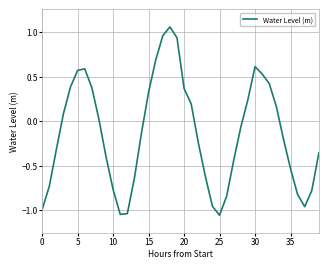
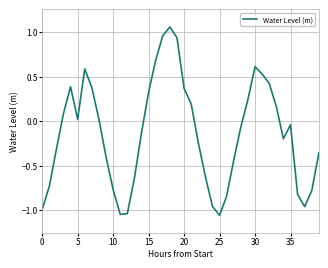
5: 0.6 -> 0.0
35: -0.5 -> 0.0
